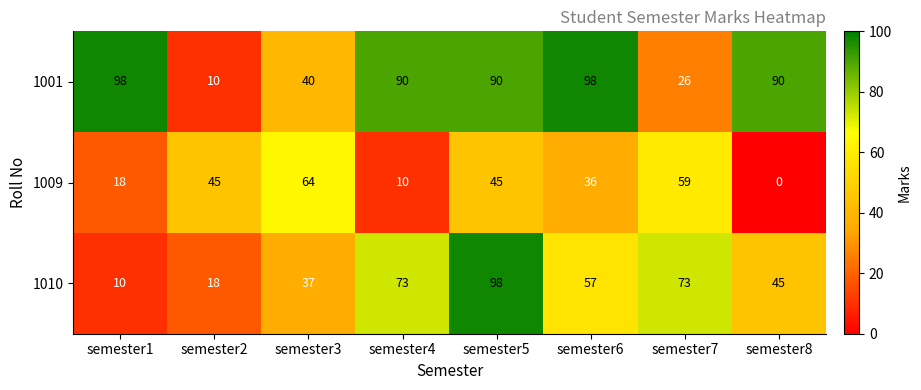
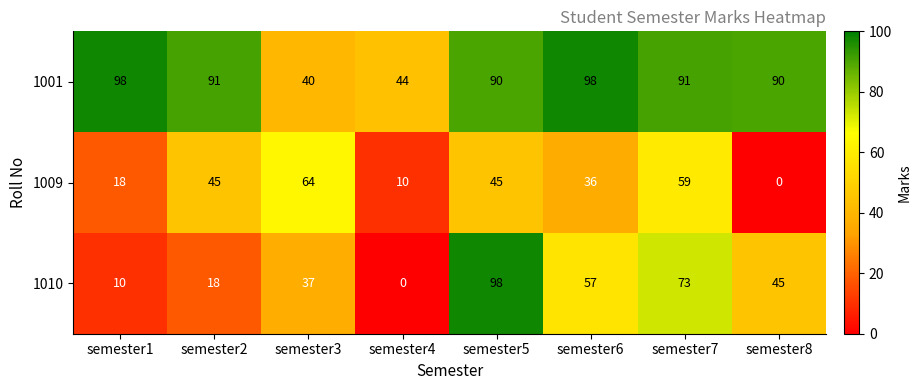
1001, semester2: 10 -> 91
1001, semester4: 90 -> 44
1001, semester7: 26 -> 91
1010, semester4: 73 -> 0
